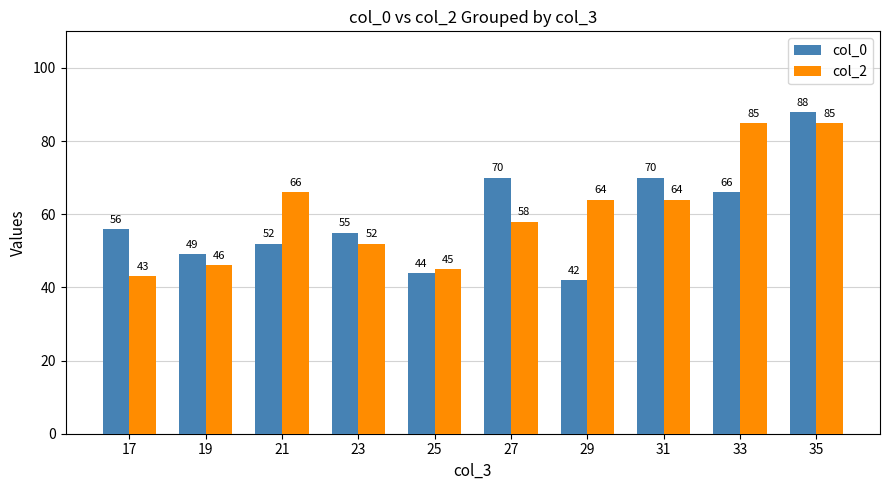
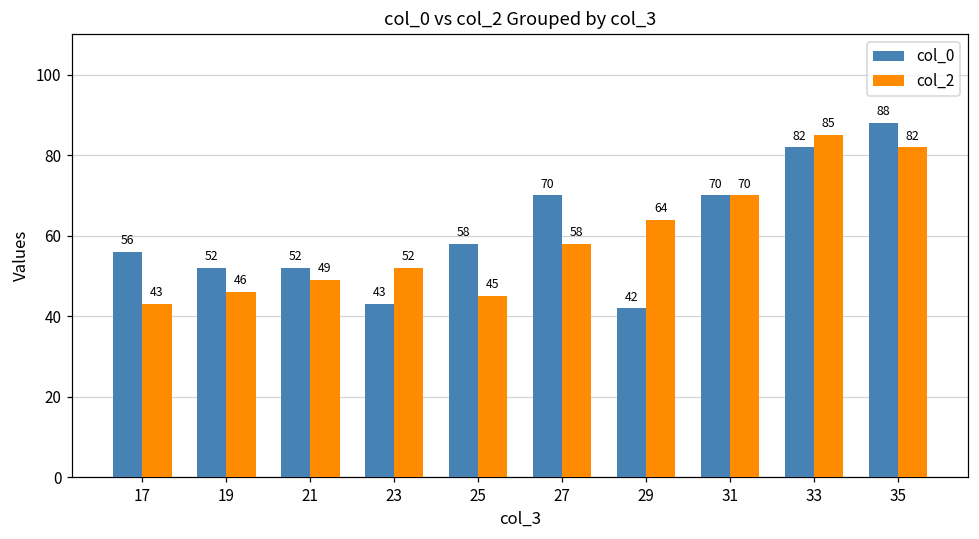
col_0, 19: 49 -> 52
col_2, 21: 66 -> 49
col_0, 23: 55 -> 43
col_0, 25: 44 -> 58
col_2, 31: 64 -> 70
col_0, 33: 66 -> 82
col_2, 35: 85 -> 82
